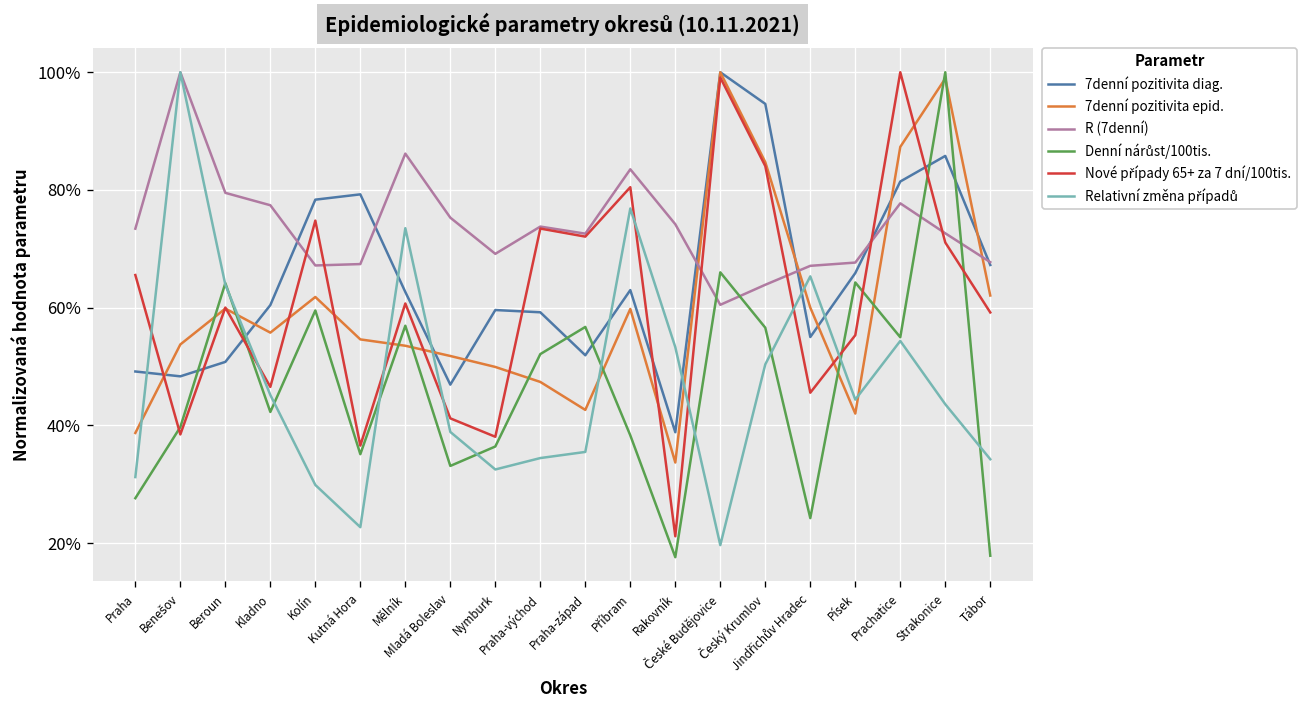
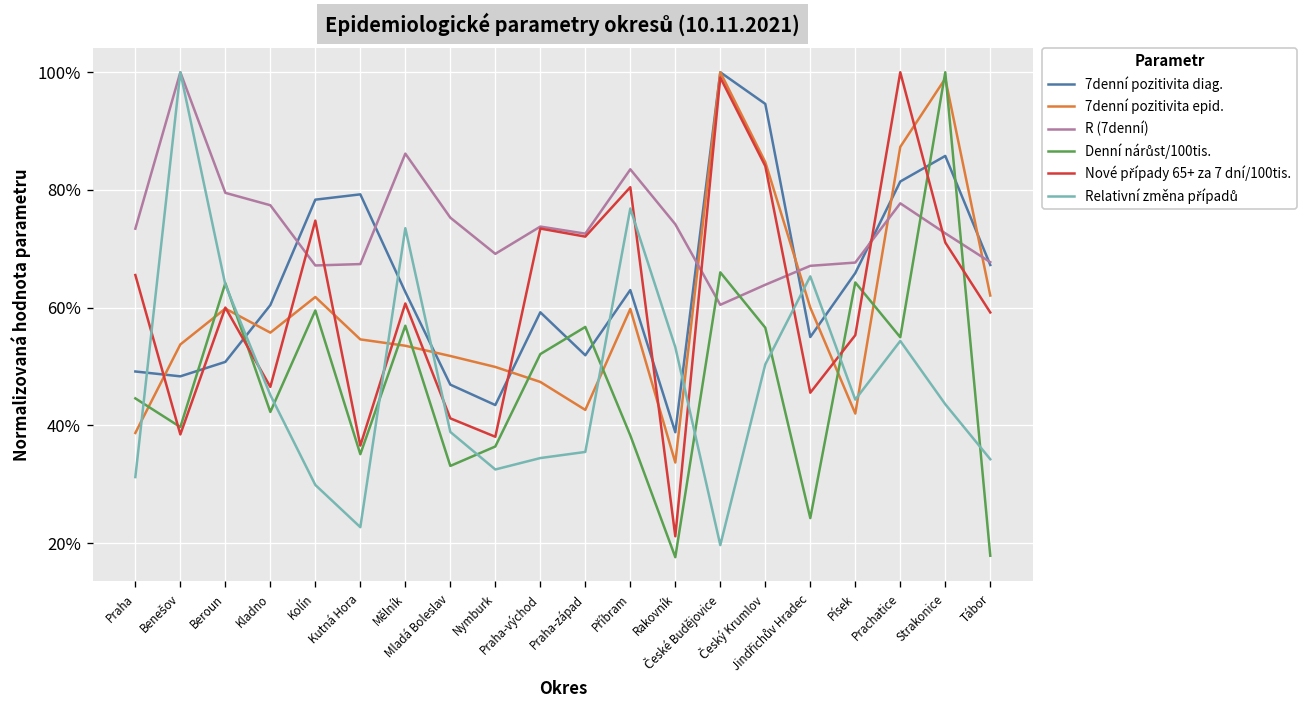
Denní nárůst/100tis., Praha: 28% -> 45%
7denní pozitivita diag., Nymburk: 60% -> 43%
